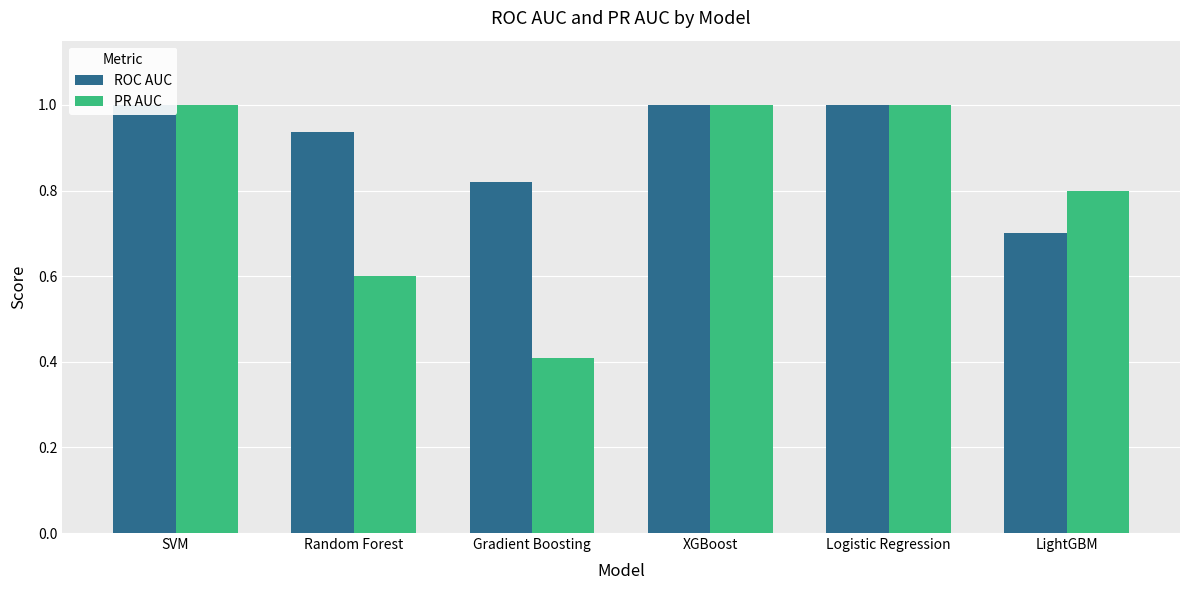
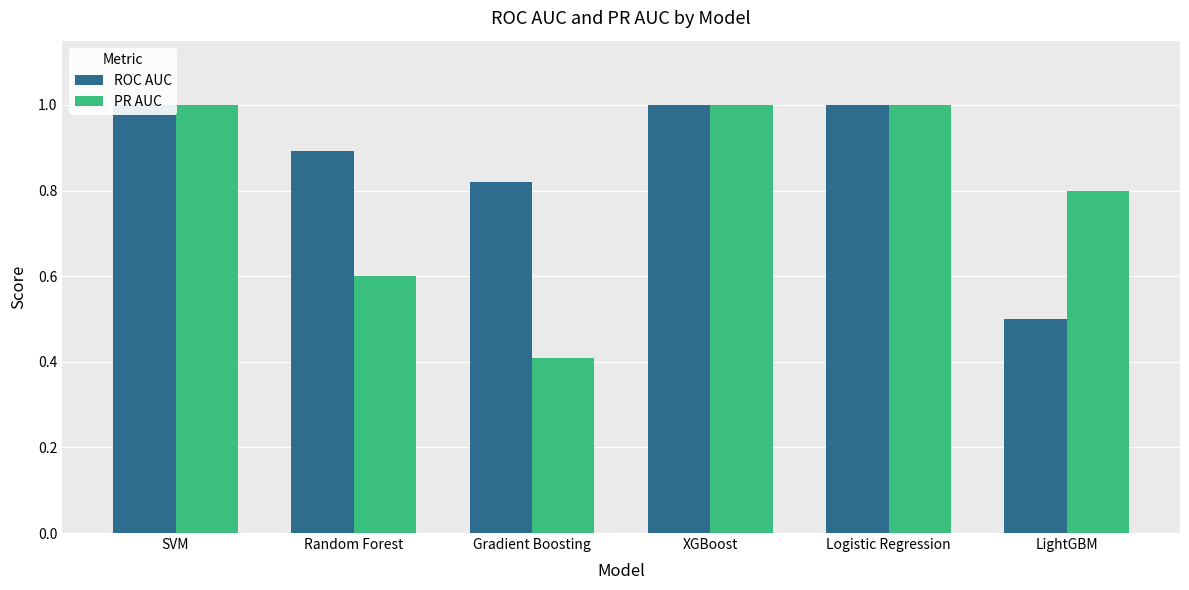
ROC AUC, Random Forest: 0.94 -> 0.89
ROC AUC, LightGBM: 0.7 -> 0.5
